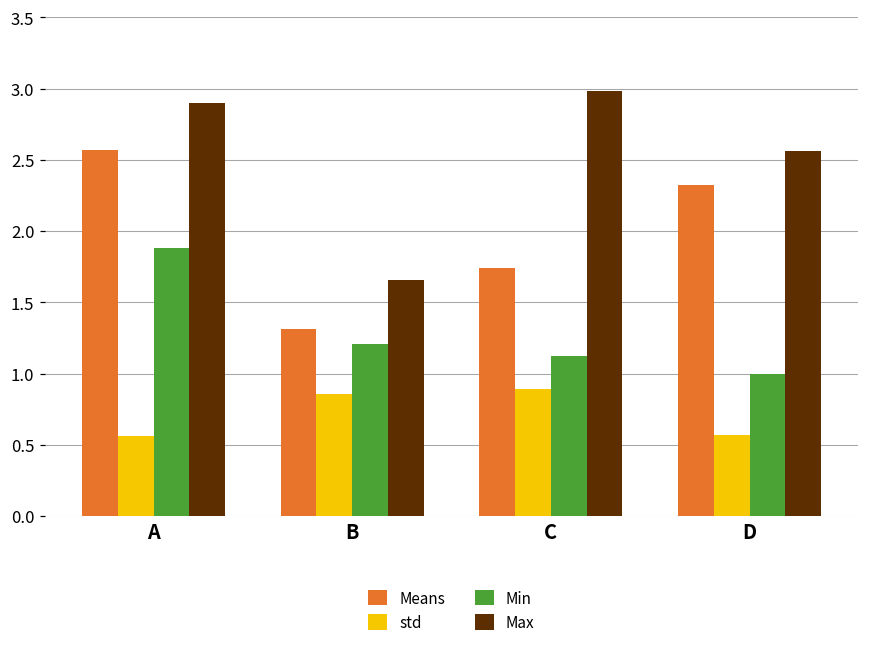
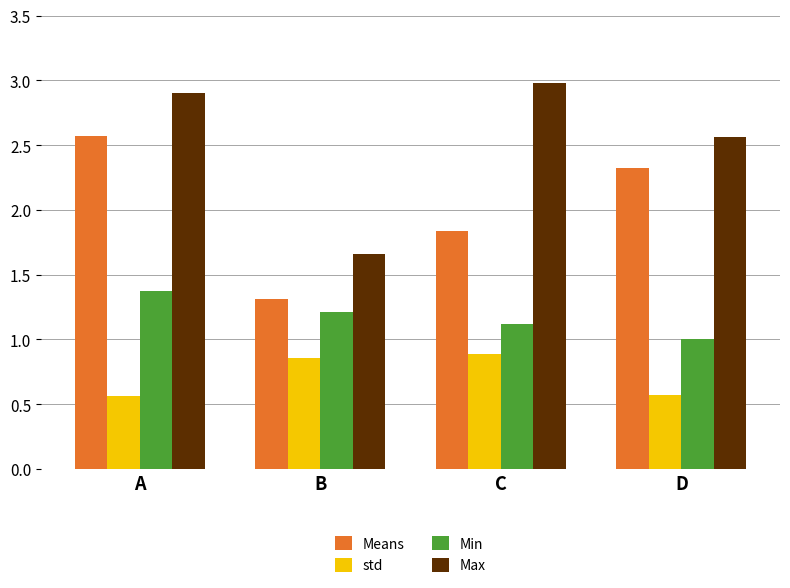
Min, A: 1.88 -> 1.37
Means, C: 1.74 -> 1.84
